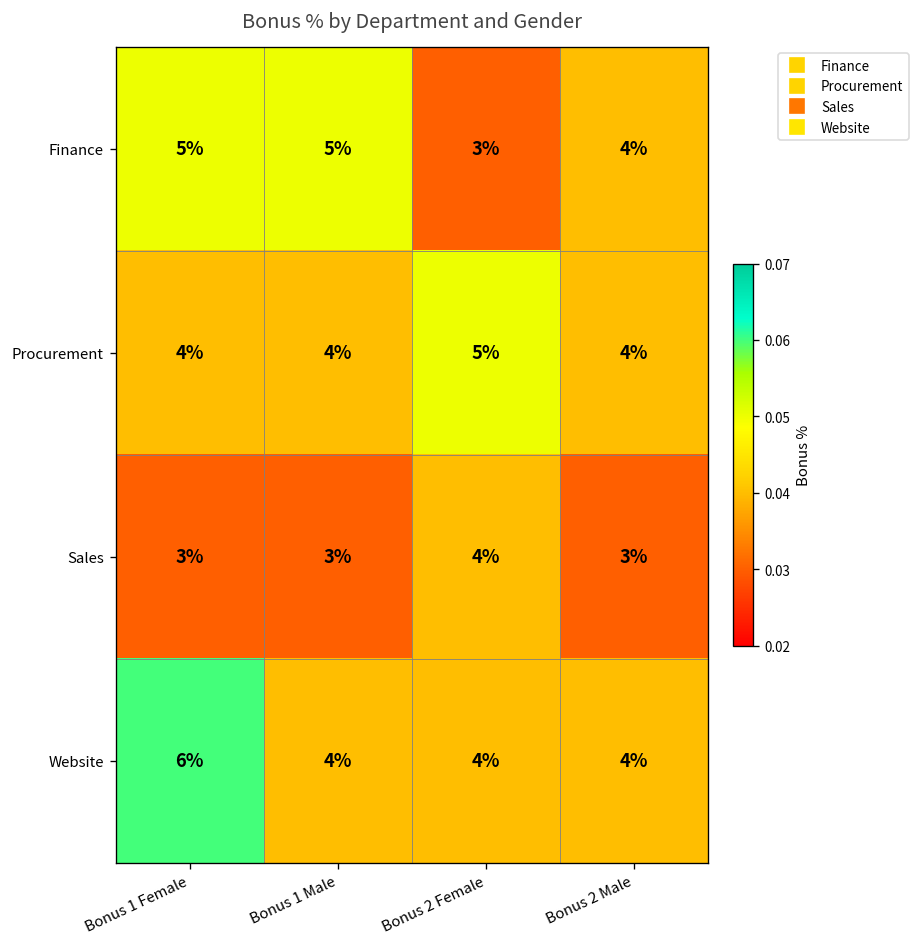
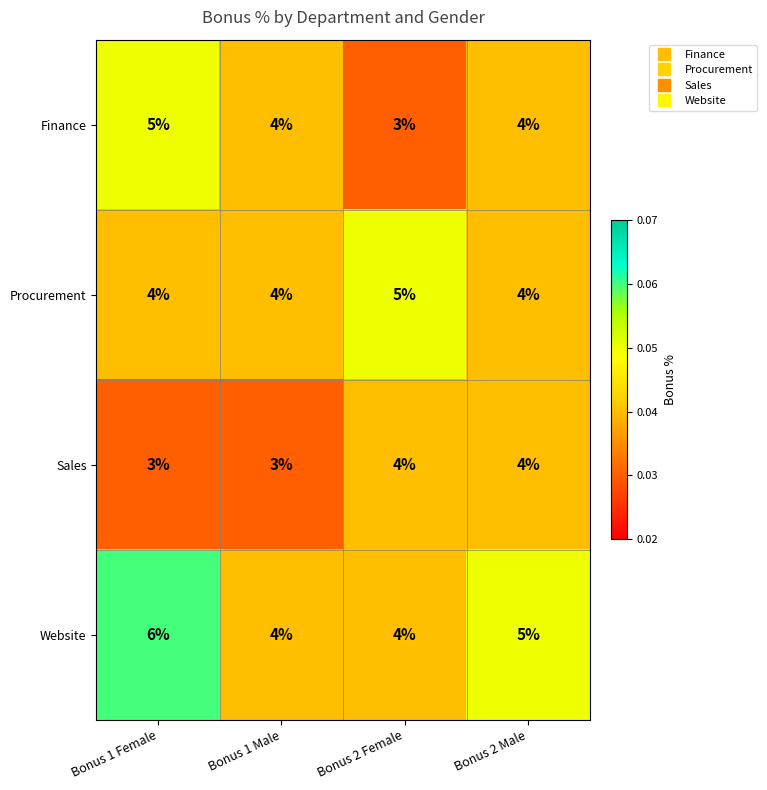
Finance, Bonus 1 Male: 5% -> 4%
Sales, Bonus 2 Male: 3% -> 4%
Website, Bonus 2 Male: 4% -> 5%
